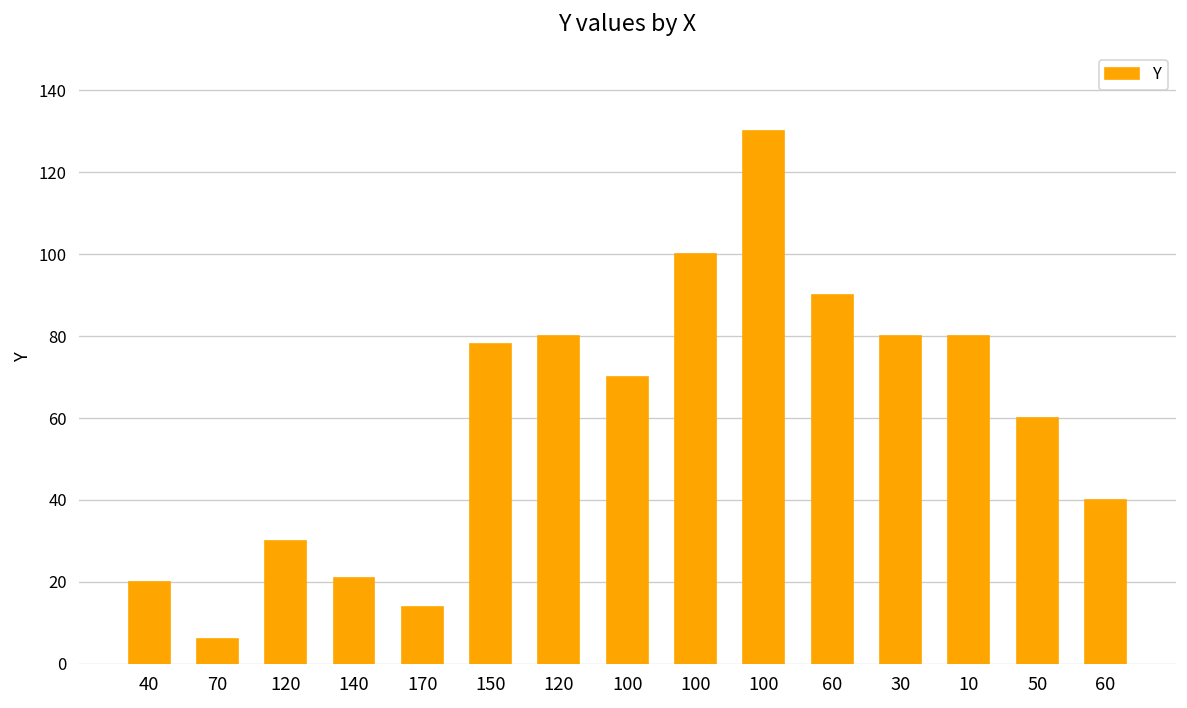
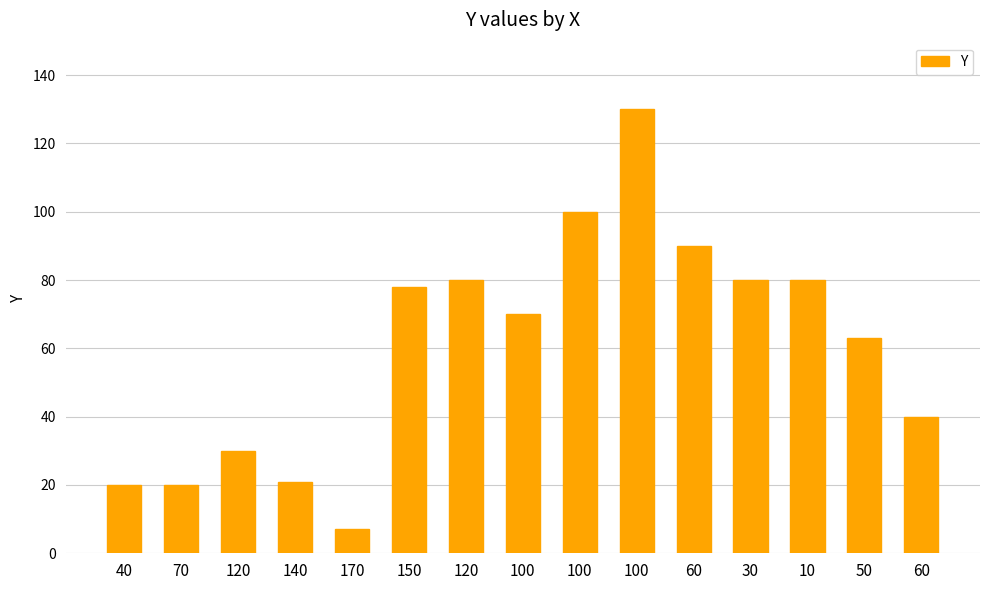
70: 6 -> 20
170: 14 -> 7
50: 60 -> 63
